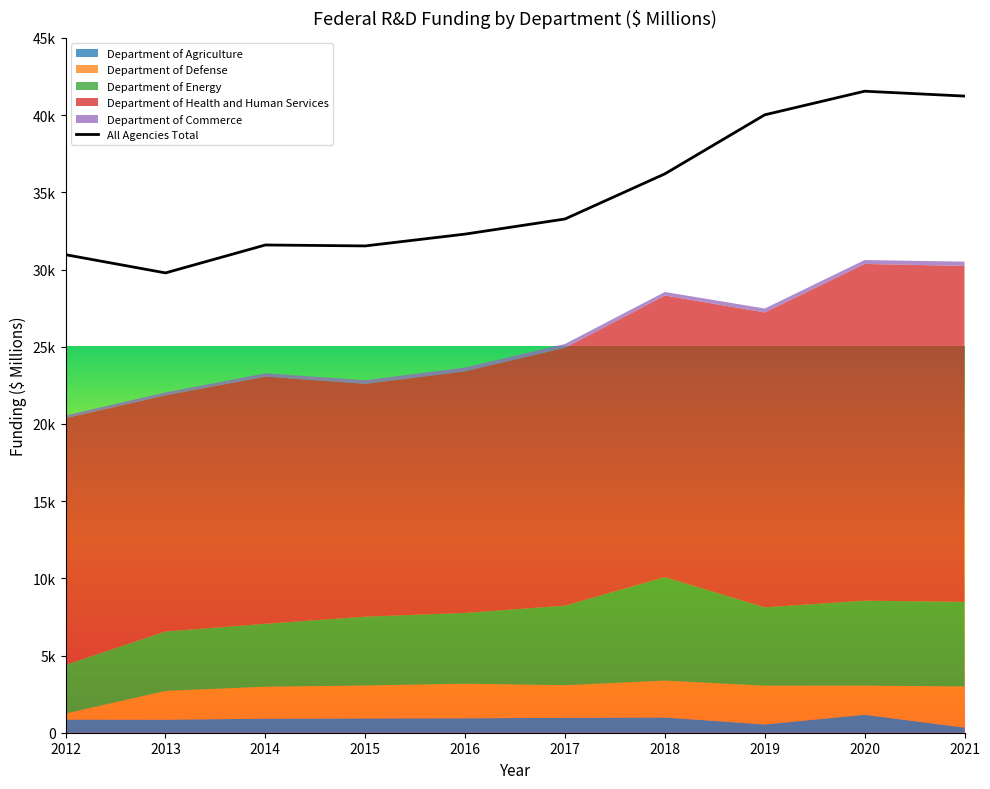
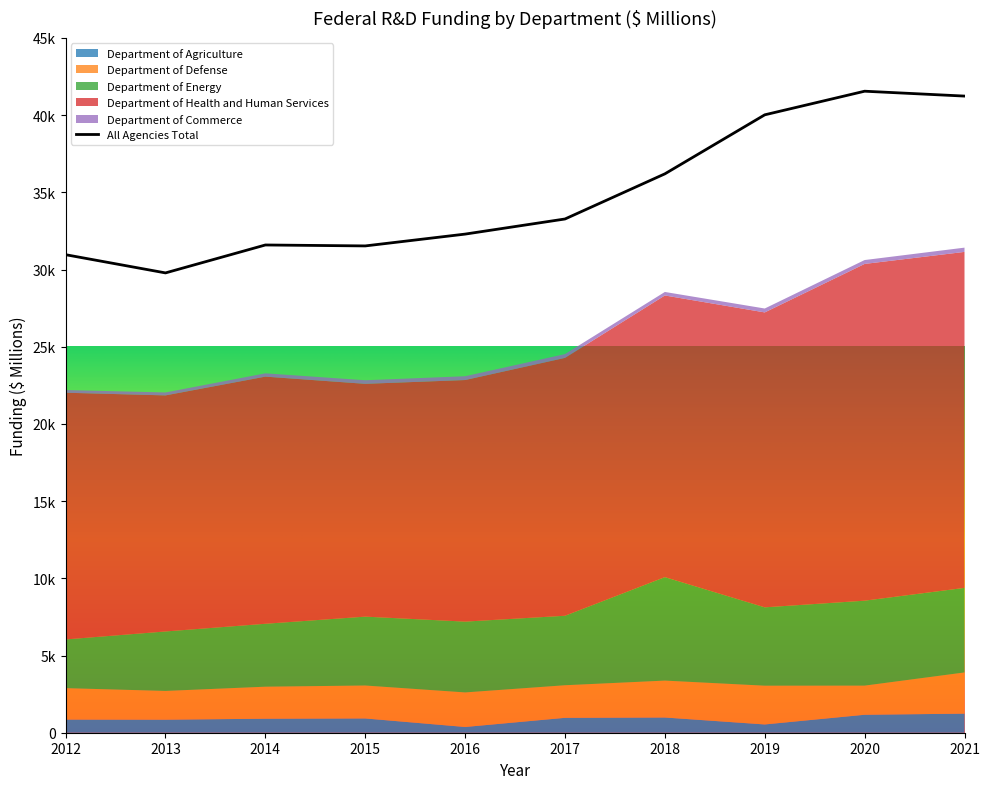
Department of Defense, 2012: 400 -> 2000
Department of Agriculture, 2016: 900 -> 400
Department of Energy, 2017: 5200 -> 4500
Department of Agriculture, 2021: 300 -> 1200
